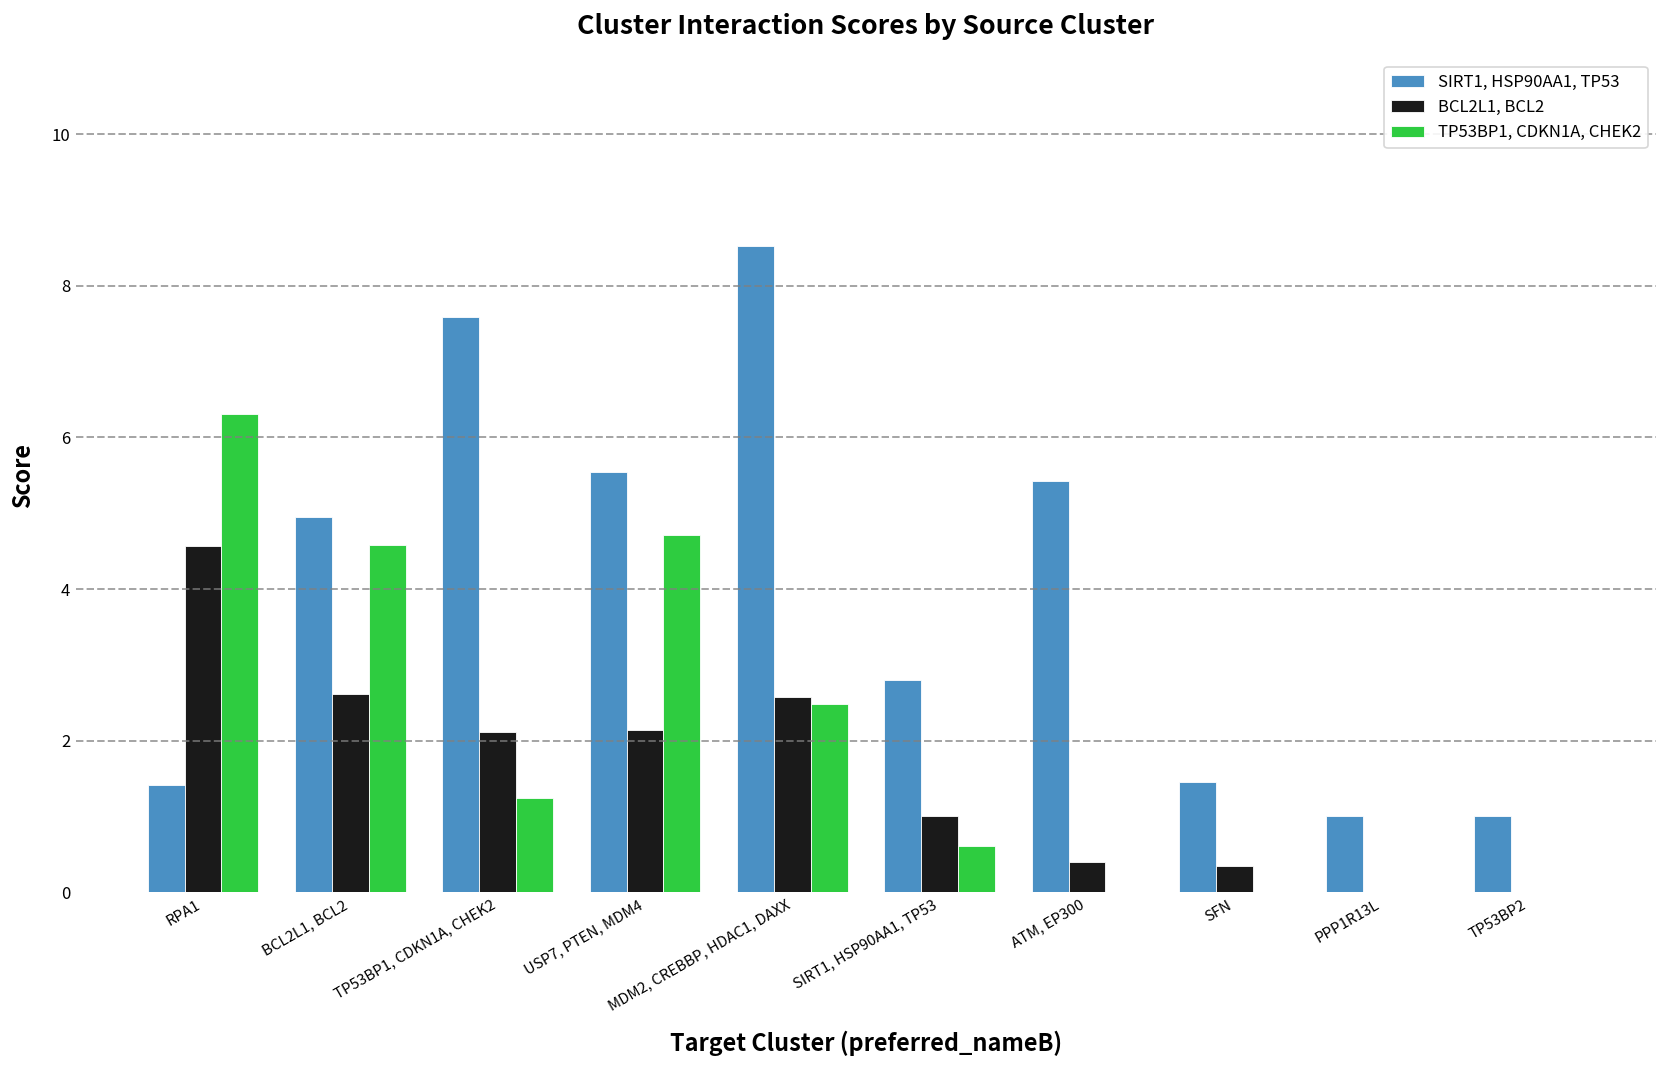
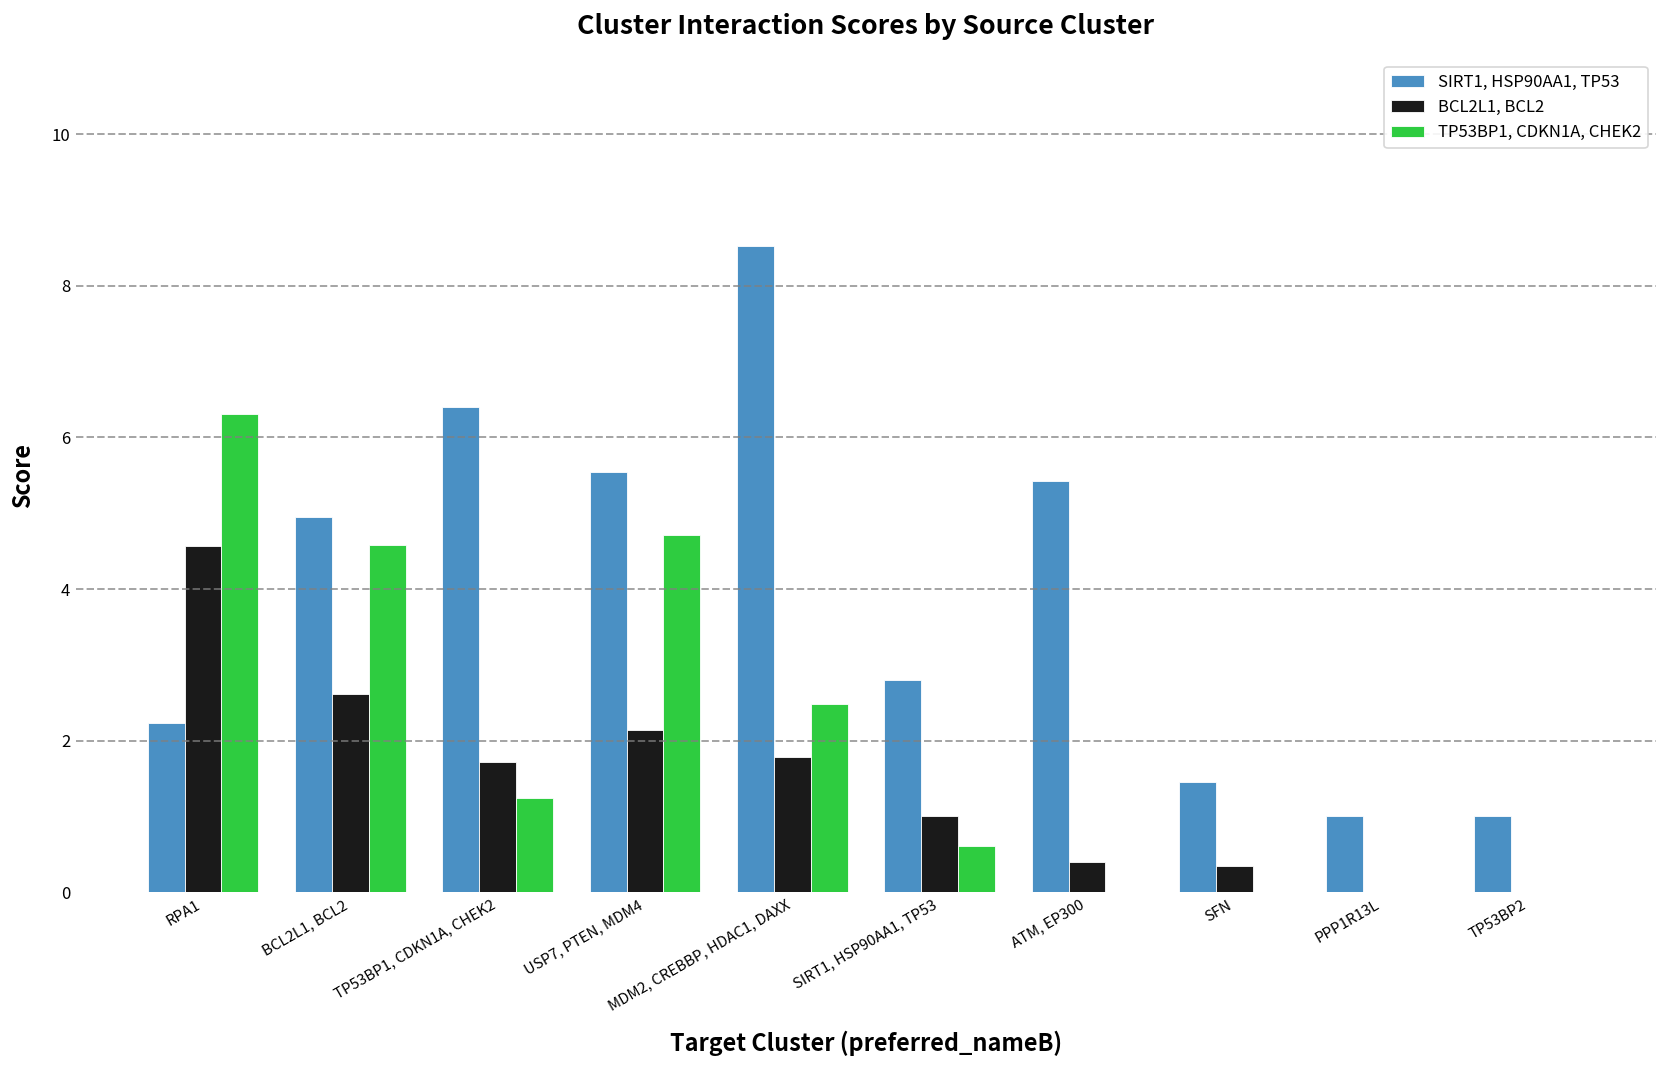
SIRT1, HSP90AA1, TP53, RPA1: 1.4 -> 2.2
SIRT1, HSP90AA1, TP53, TP53BP1, CDKN1A, CHEK2: 7.6 -> 6.4
BCL2L1, BCL2, TP53BP1, CDKN1A, CHEK2: 2.1 -> 1.7
BCL2L1, BCL2, MDM2, CREBBP, HDAC1, DAXX: 2.6 -> 1.8
